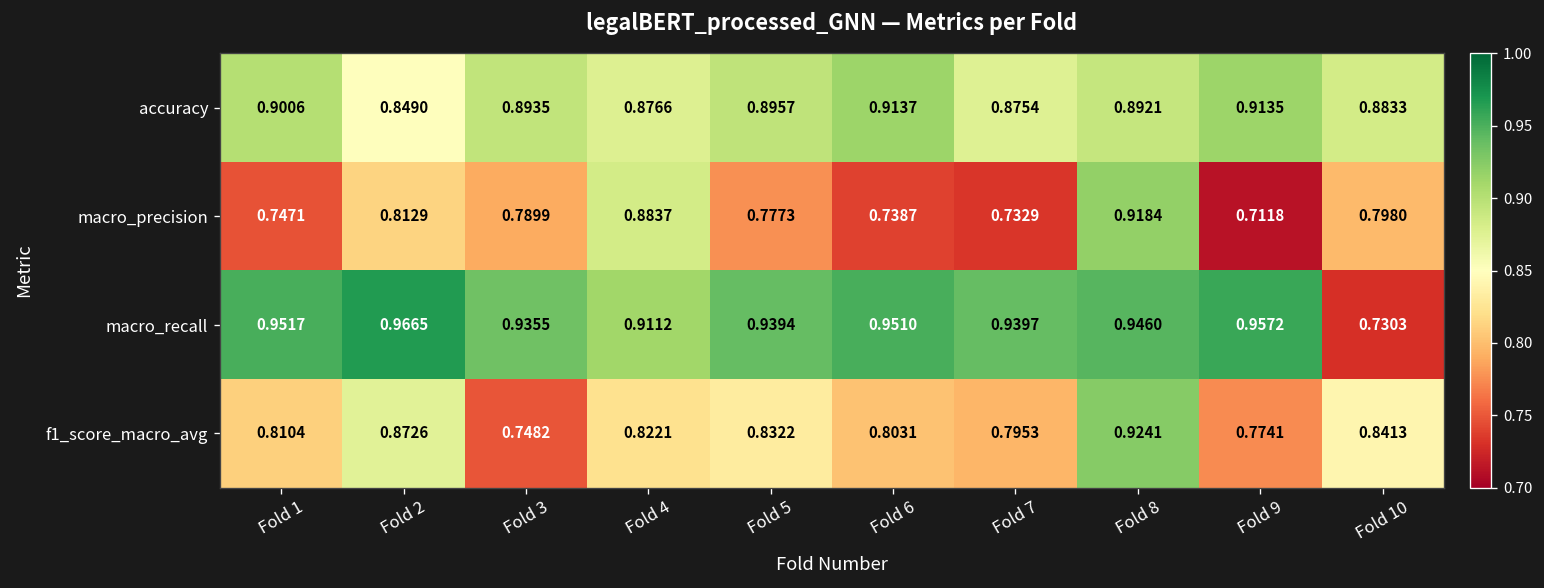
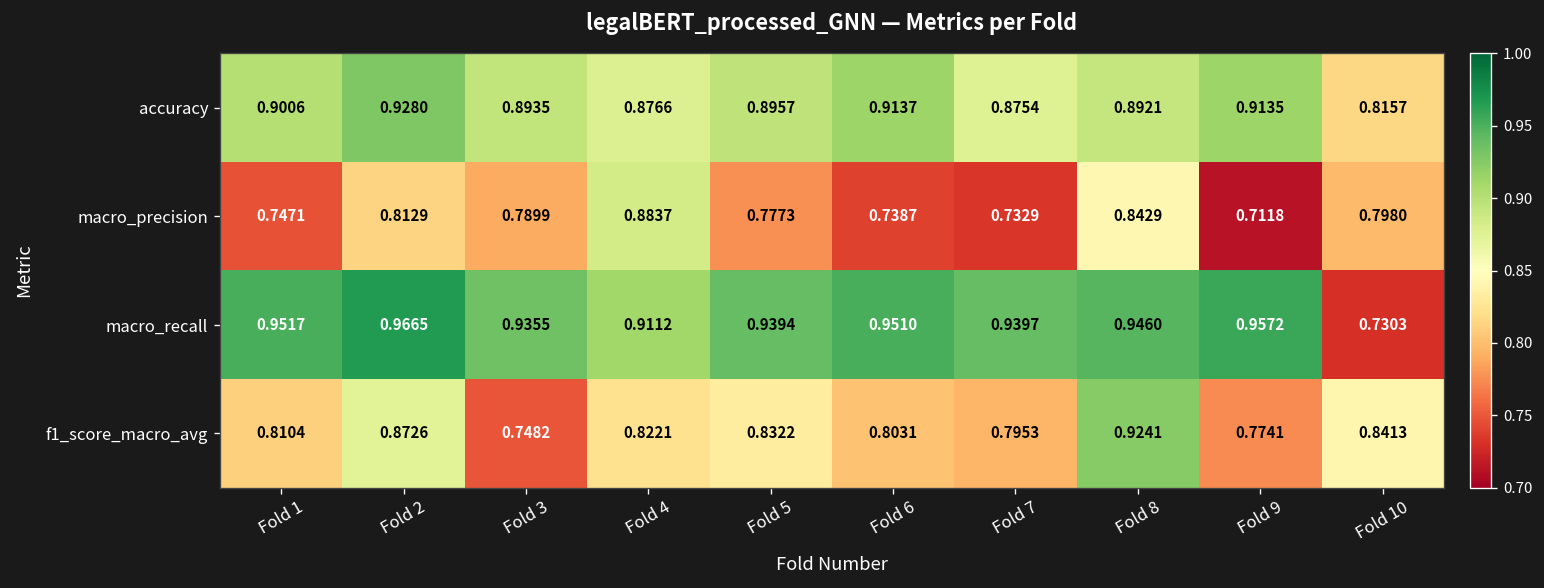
accuracy, Fold 2: 0.8490 -> 0.9280
accuracy, Fold 10: 0.8833 -> 0.8157
macro_precision, Fold 8: 0.9184 -> 0.8429
